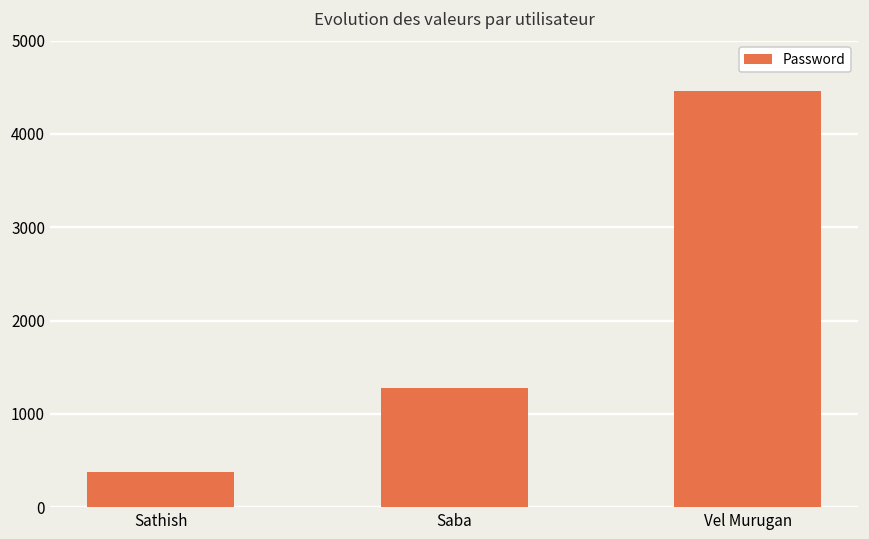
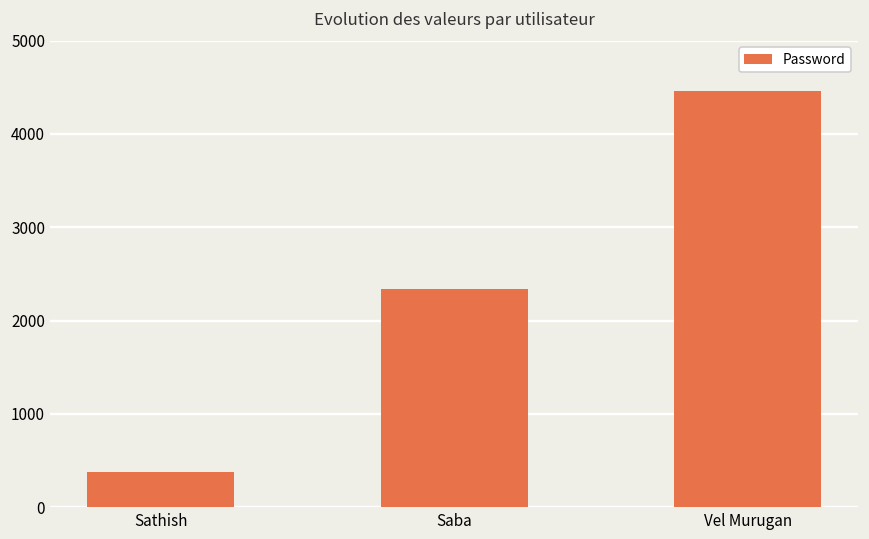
Saba: 1300 -> 2300
